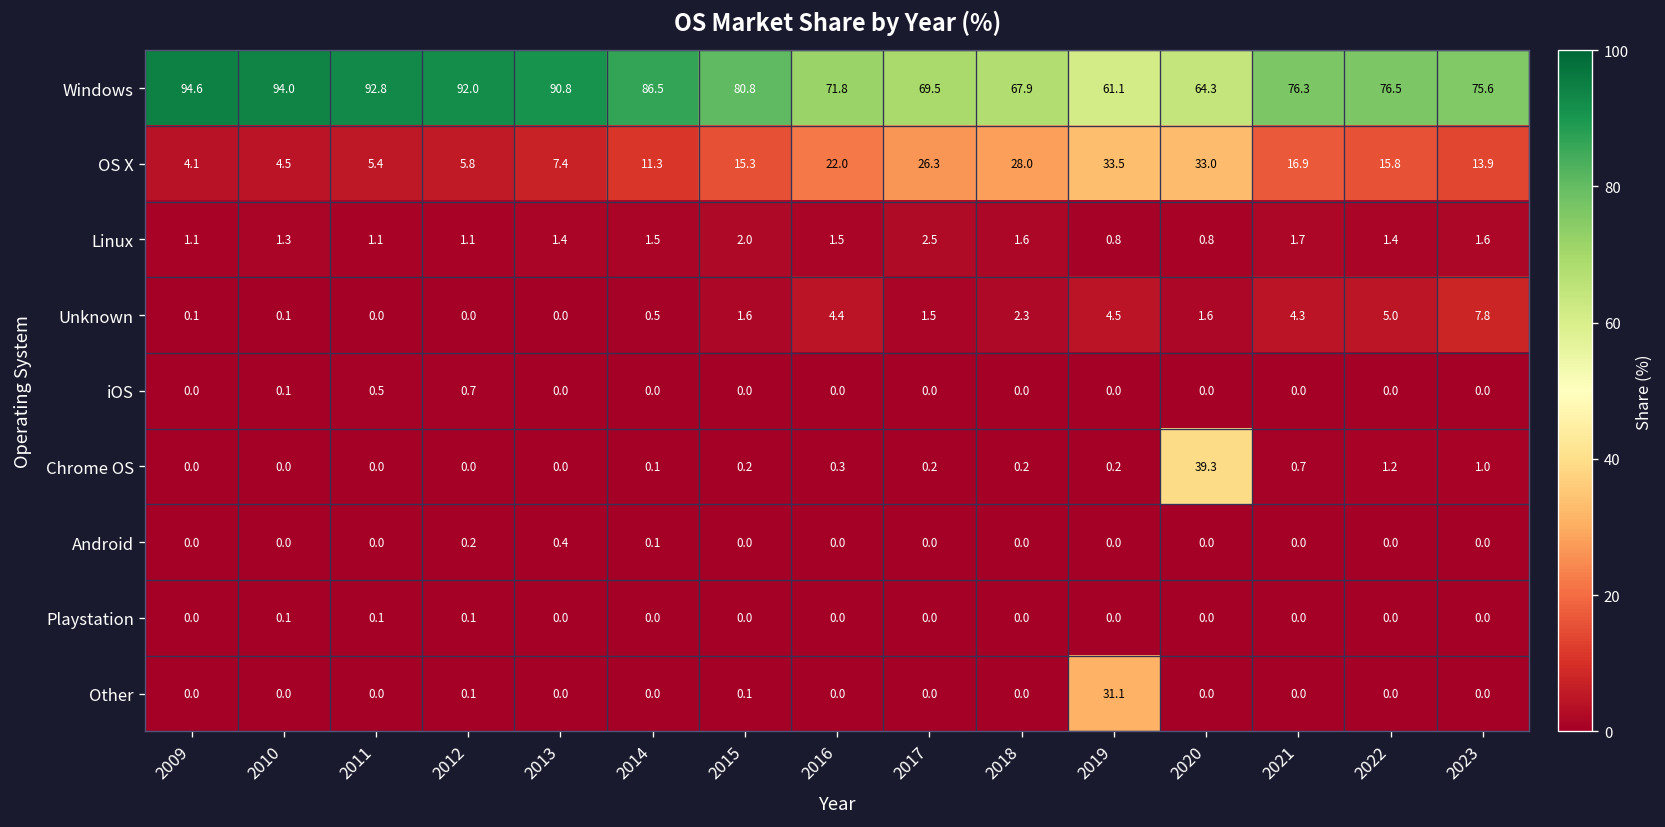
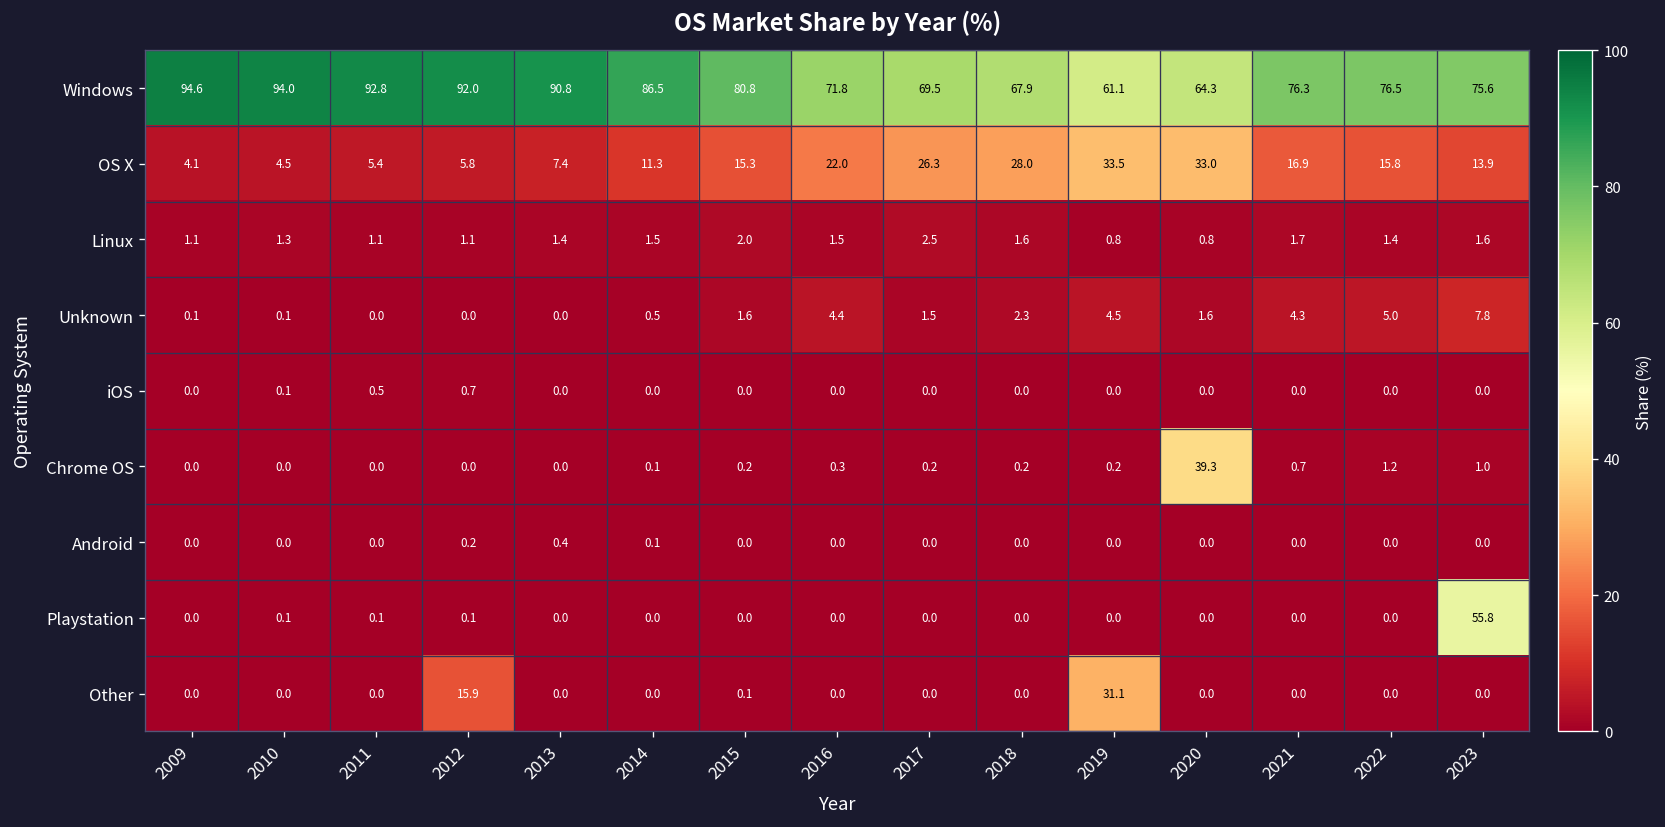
Playstation, 2023: 0.0 -> 55.8
Other, 2012: 0.1 -> 15.9
